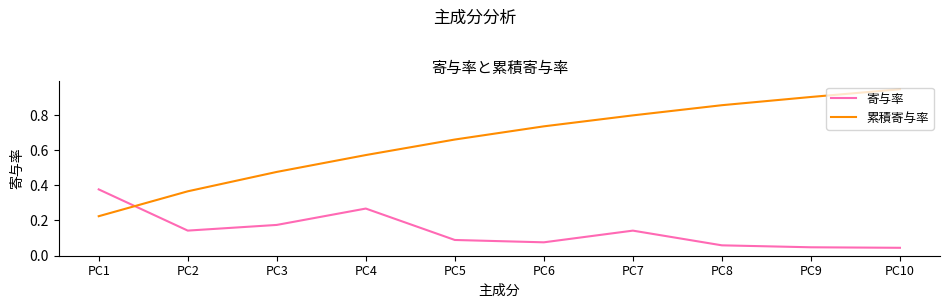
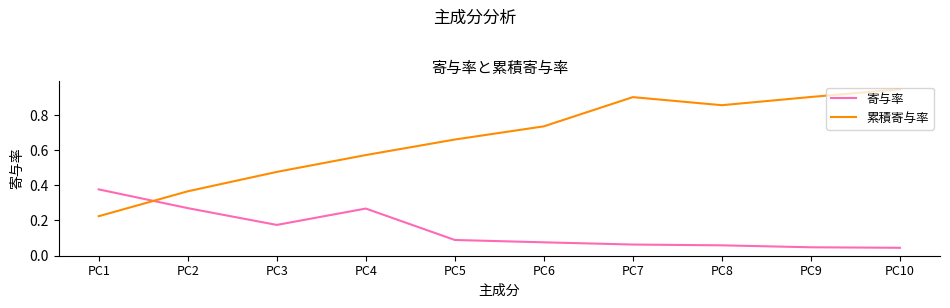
寄与率, PC2: 0.14 -> 0.27
寄与率, PC7: 0.14 -> 0.06
累積寄与率, PC7: 0.80 -> 0.90
